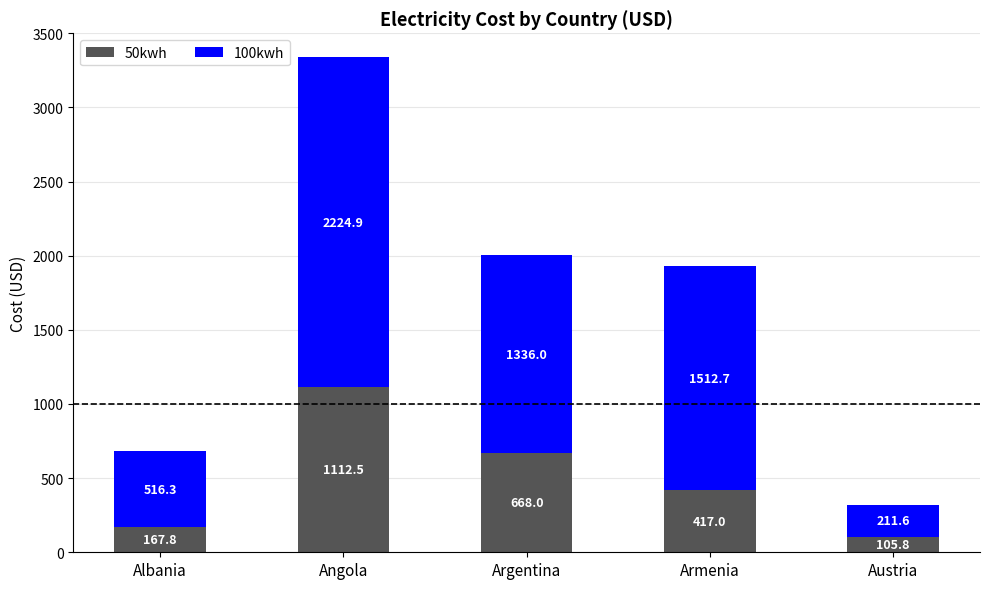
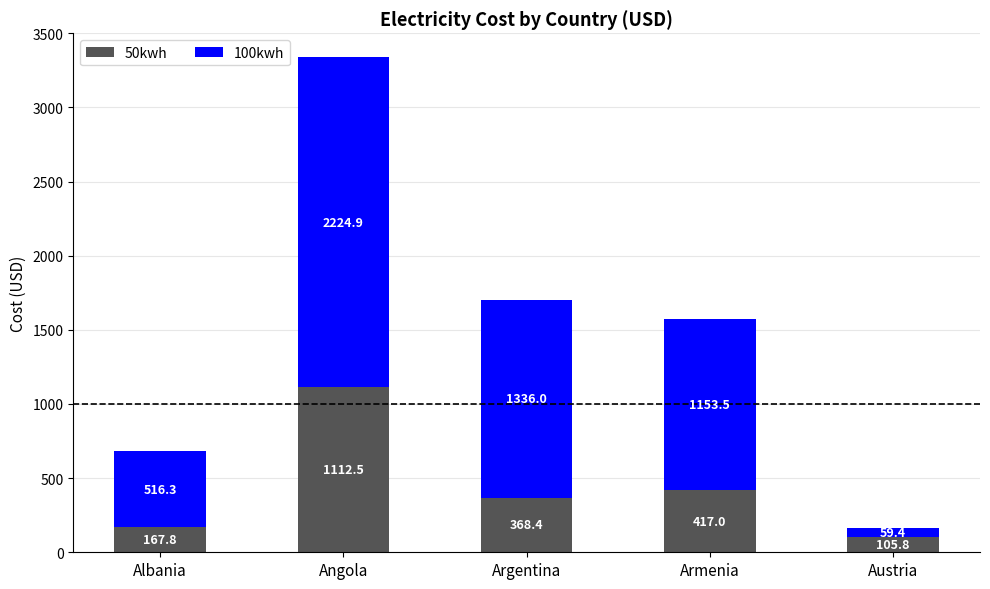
50kwh, Argentina: 668.0 -> 368.4
100kwh, Armenia: 1512.7 -> 1153.5
100kwh, Austria: 211.6 -> 59.4
